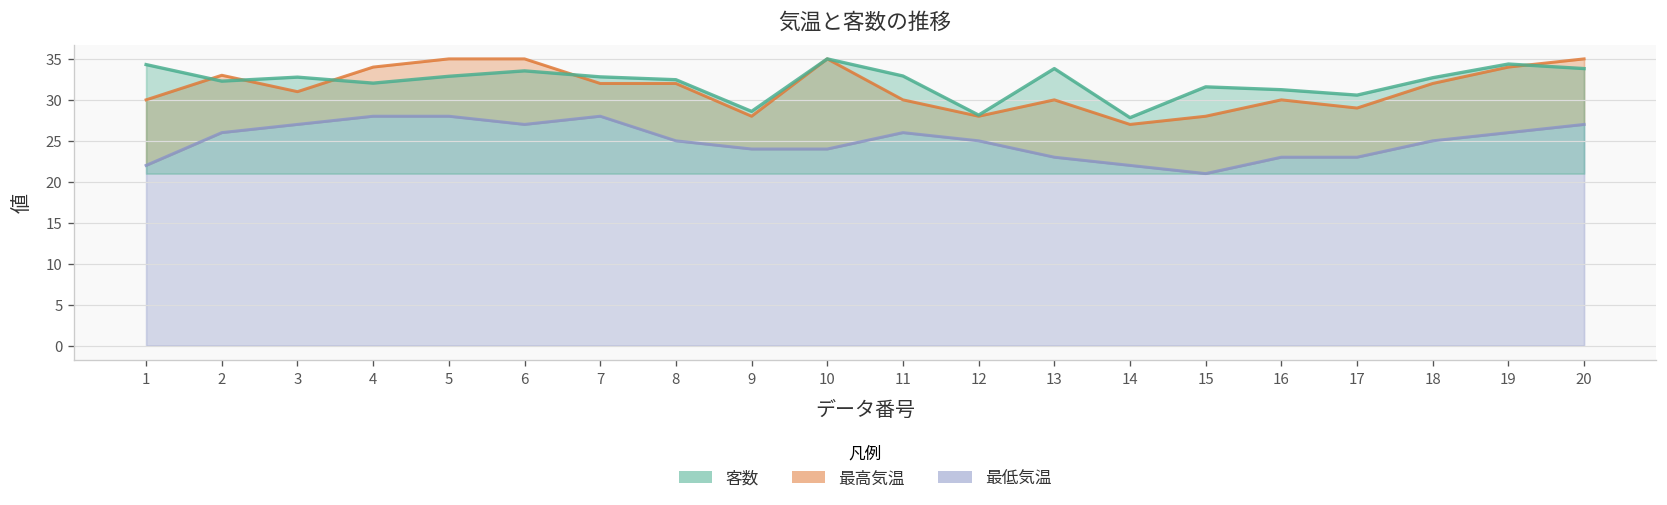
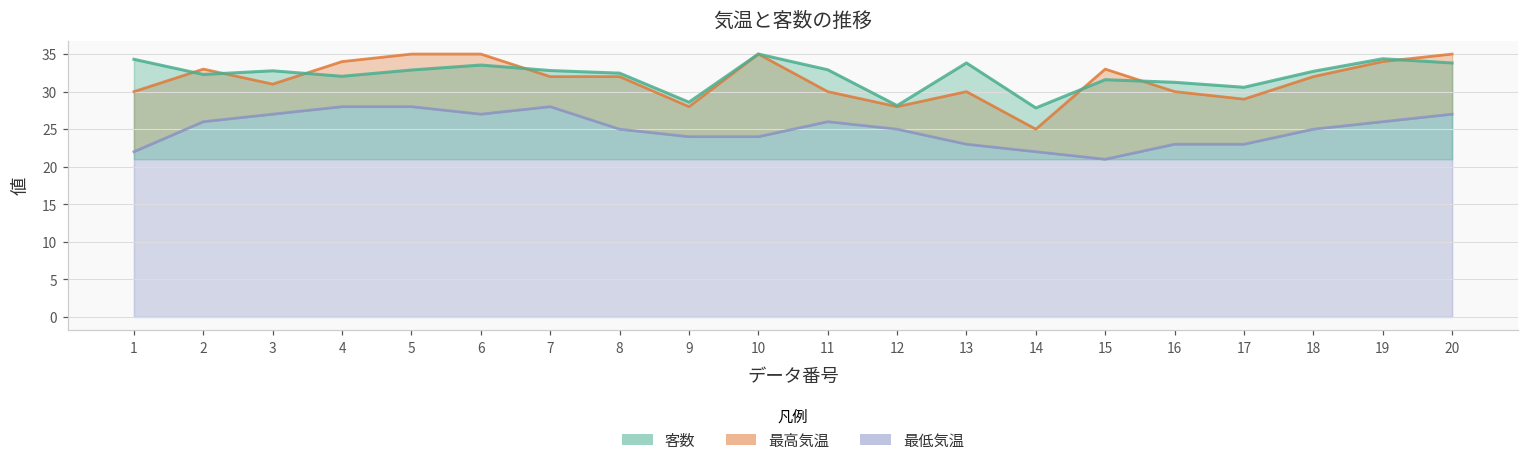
最高気温, 14: 27 -> 25
最高気温, 15: 28 -> 33
